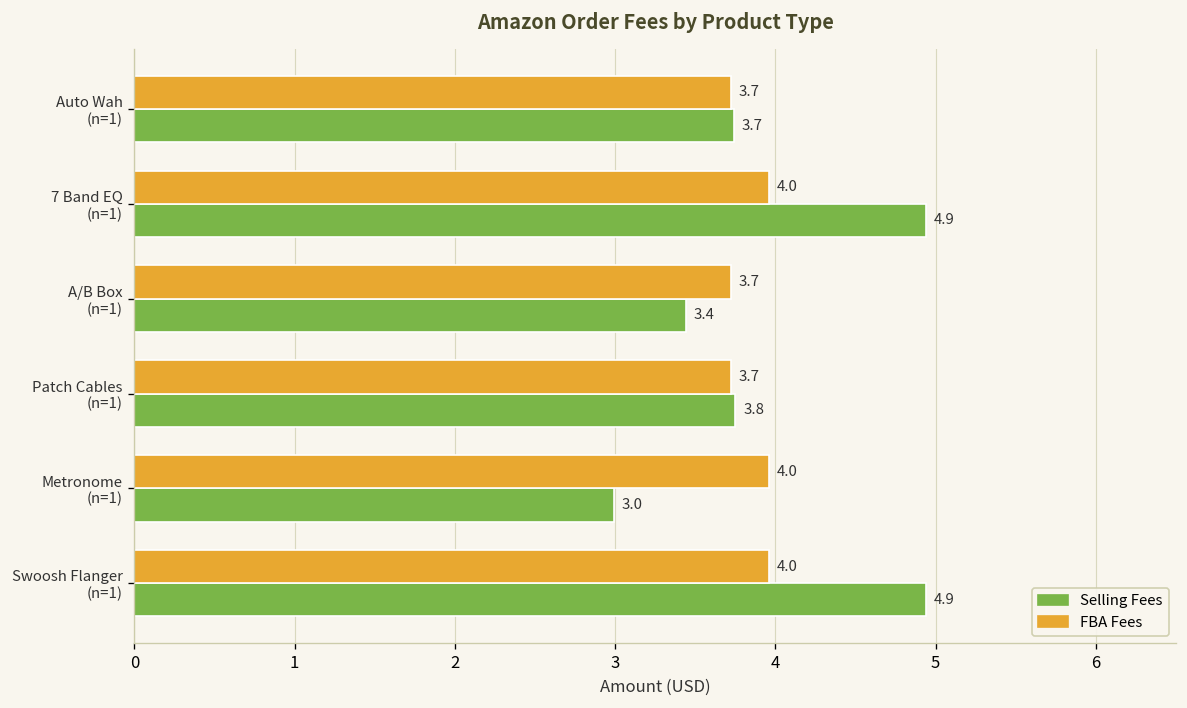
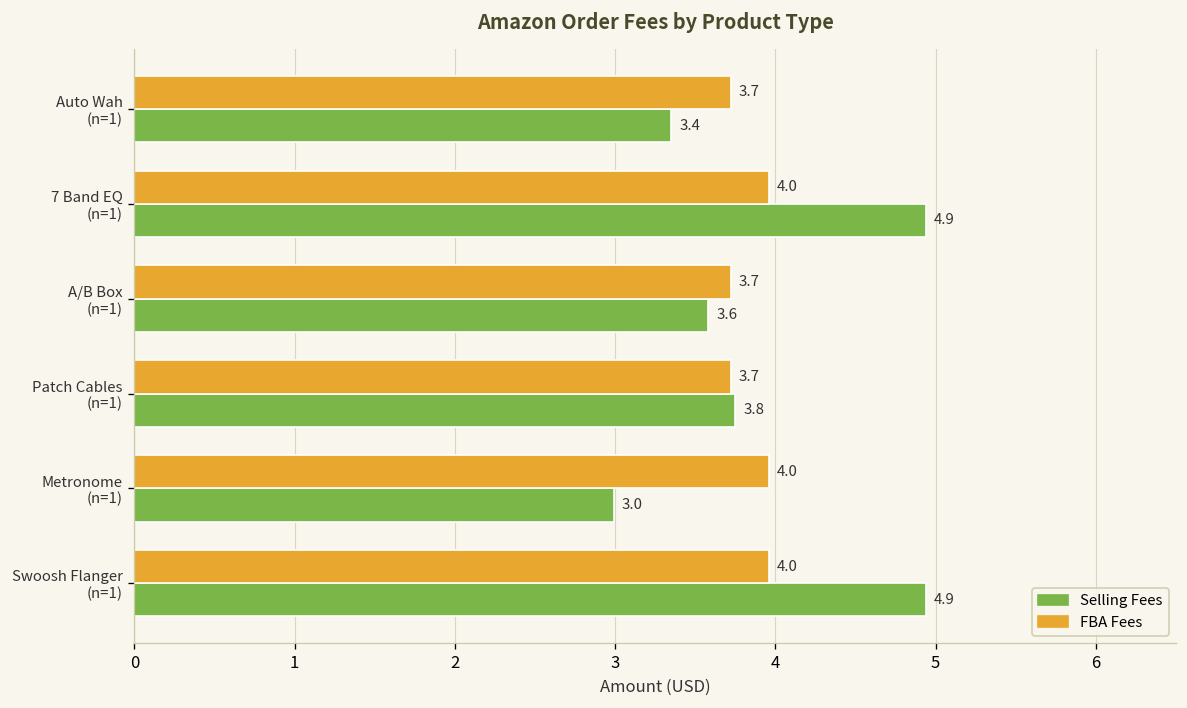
Selling Fees, Auto Wah (n=1): 3.7 -> 3.4
Selling Fees, A/B Box (n=1): 3.4 -> 3.6
